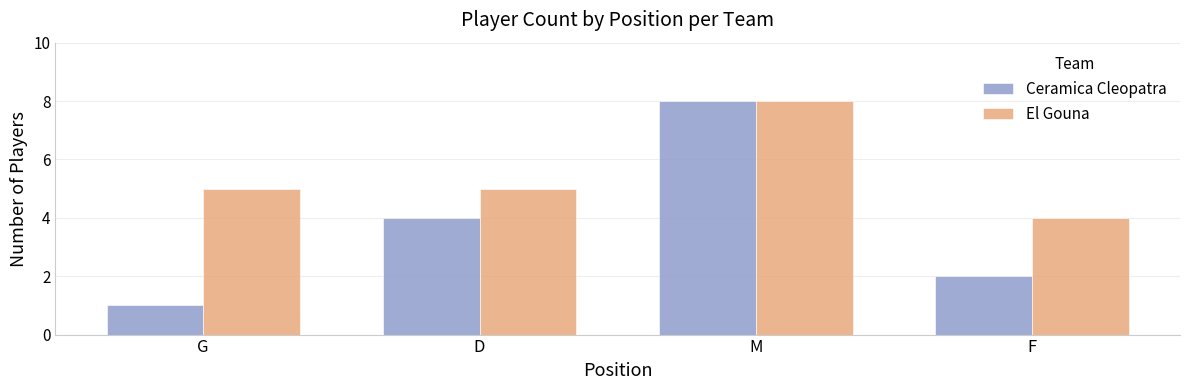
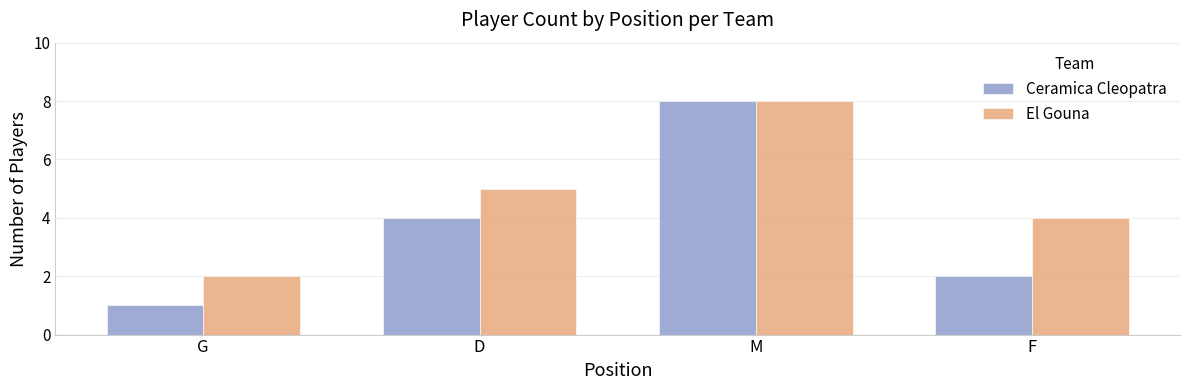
El Gouna, G: 5 -> 2
